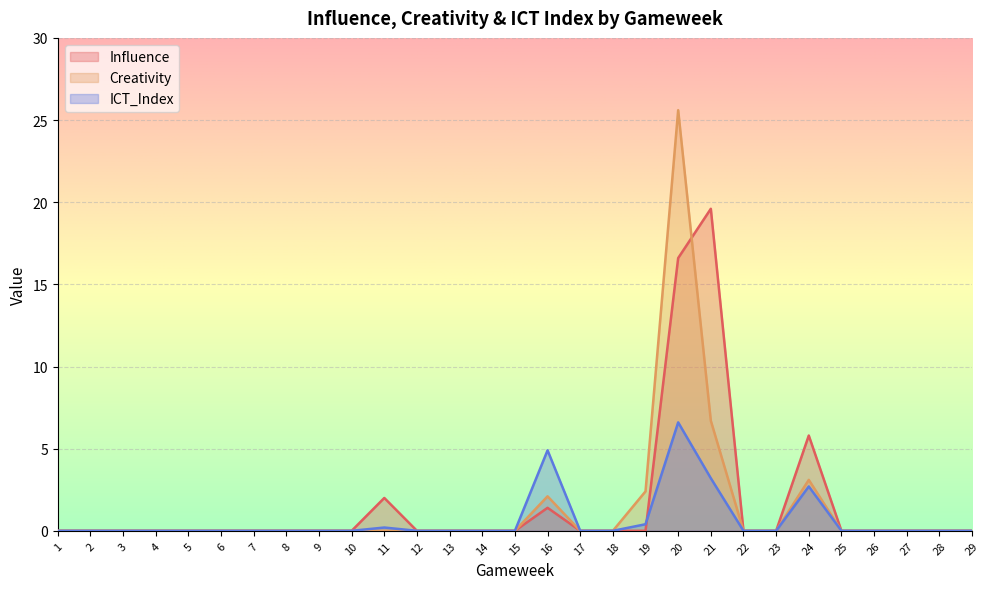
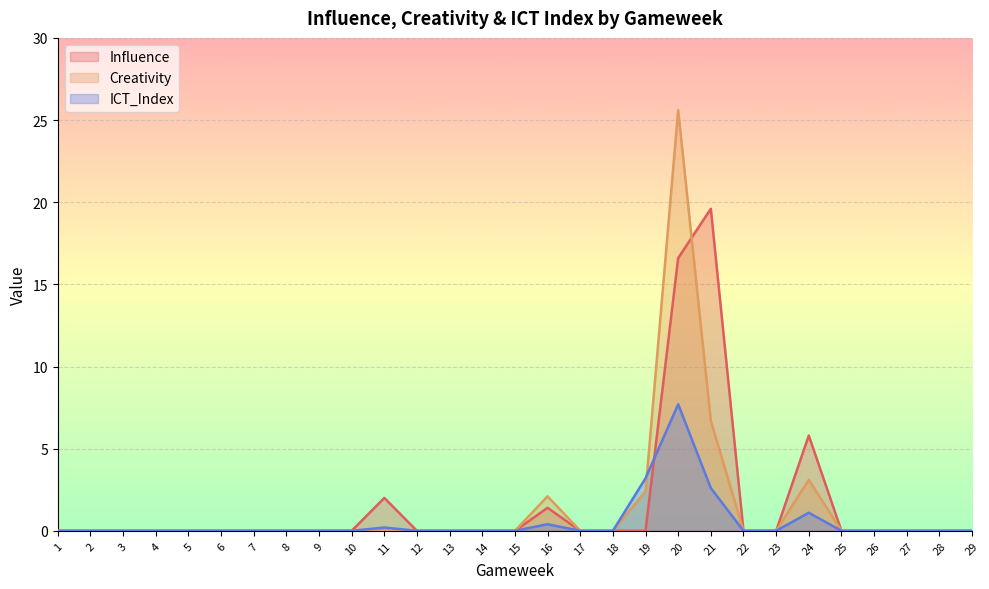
ICT_Index, 16: 4.9 -> 0.4
ICT_Index, 19: 0.4 -> 3.2
ICT_Index, 20: 6.6 -> 7.7
ICT_Index, 21: 3.2 -> 2.6
ICT_Index, 24: 2.7 -> 1.1
